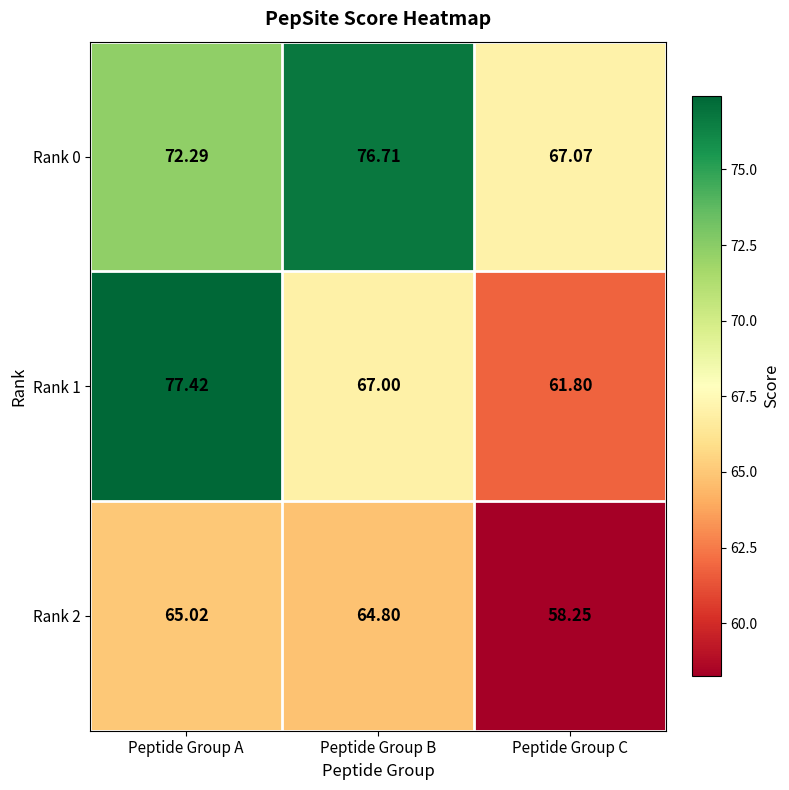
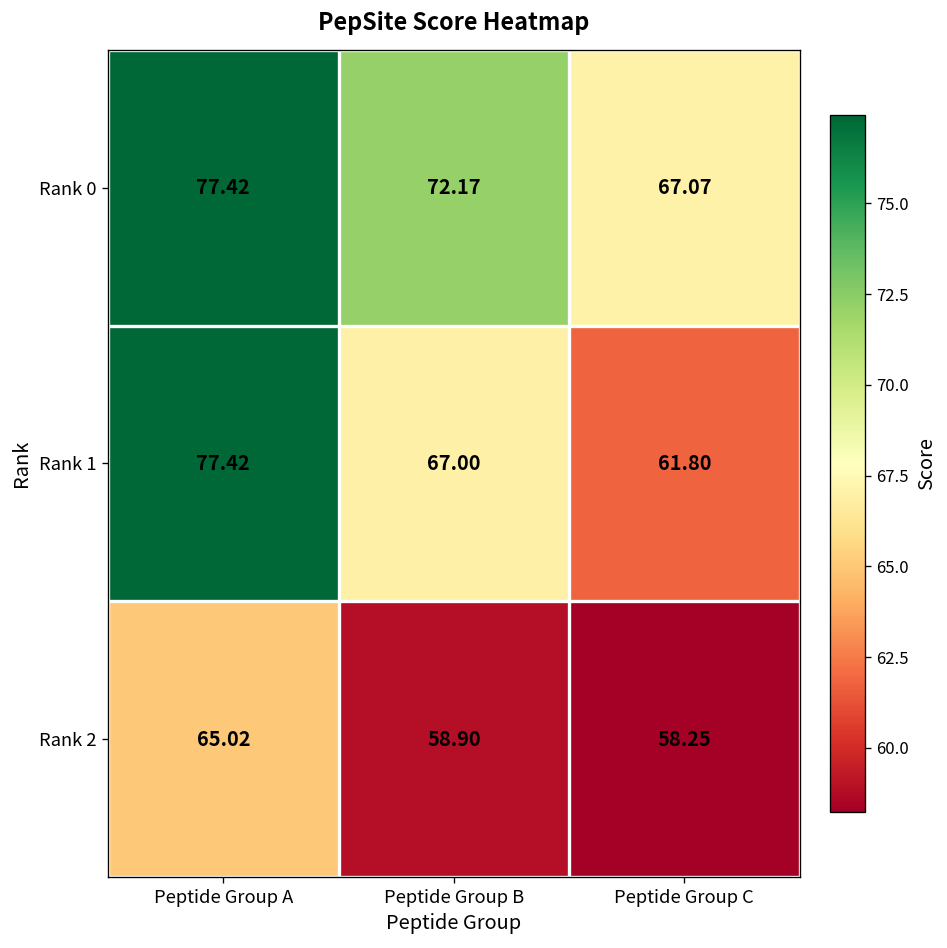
Rank 0, Peptide Group A: 72.29 -> 77.42
Rank 0, Peptide Group B: 76.71 -> 72.17
Rank 2, Peptide Group B: 64.80 -> 58.90
